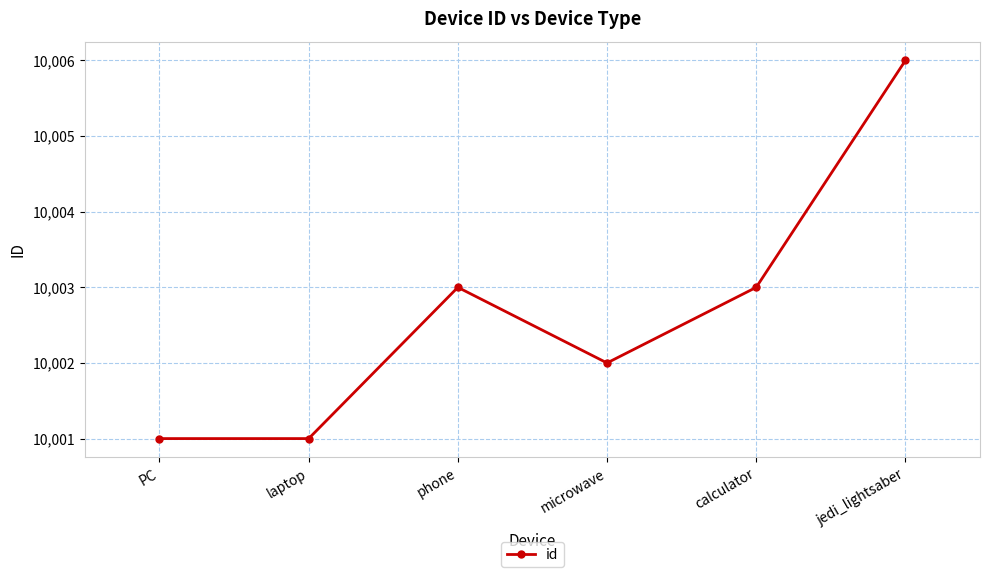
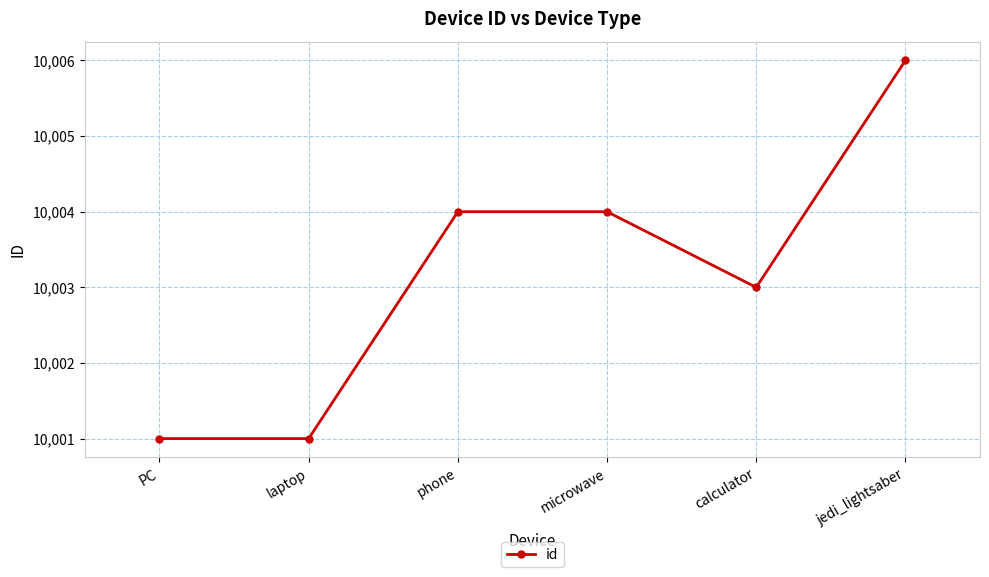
phone: 10,003 -> 10,004
microwave: 10,002 -> 10,004
